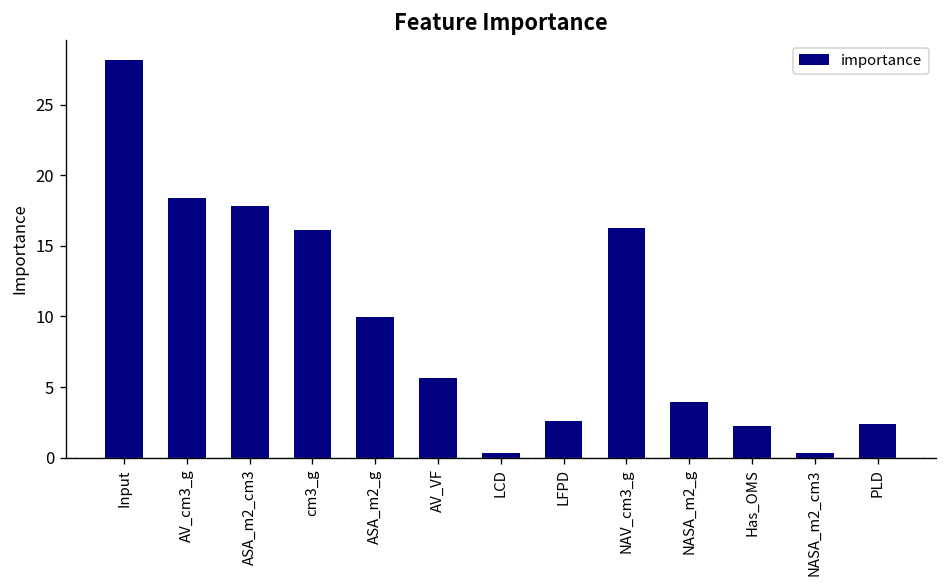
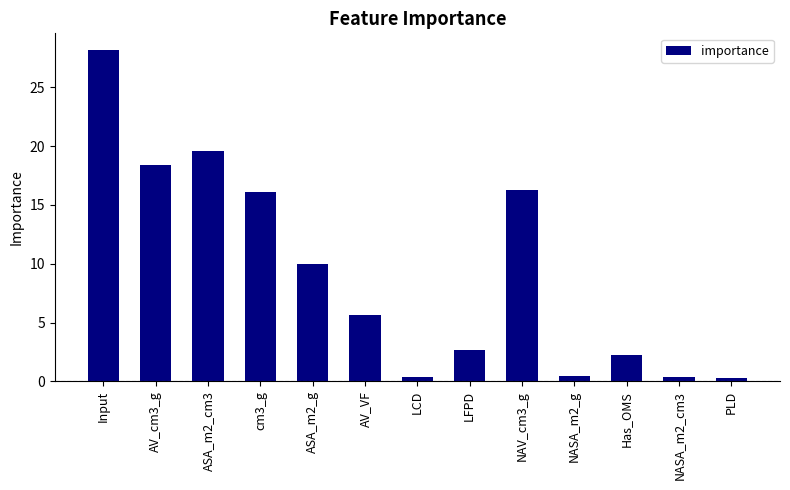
ASA_m2_cm3: 17.8 -> 19.6
NASA_m2_g: 3.9 -> 0.5
PLD: 2.4 -> 0.3
